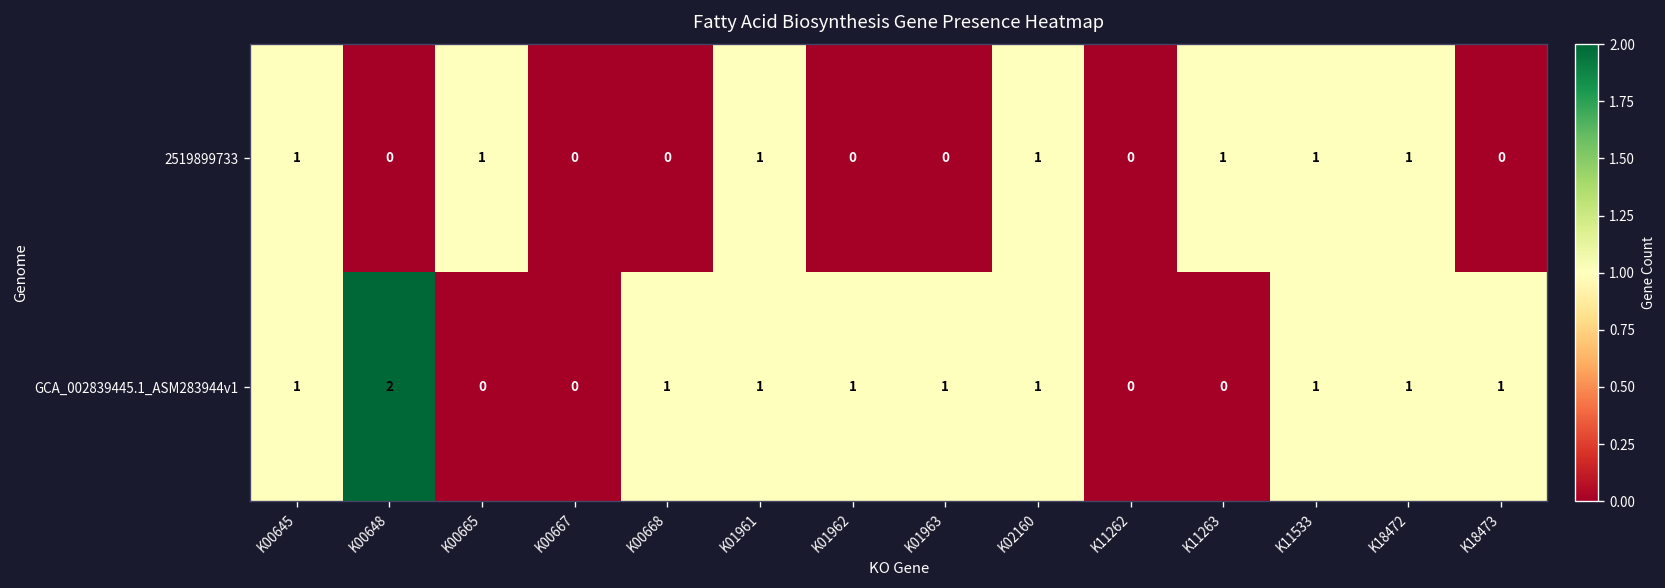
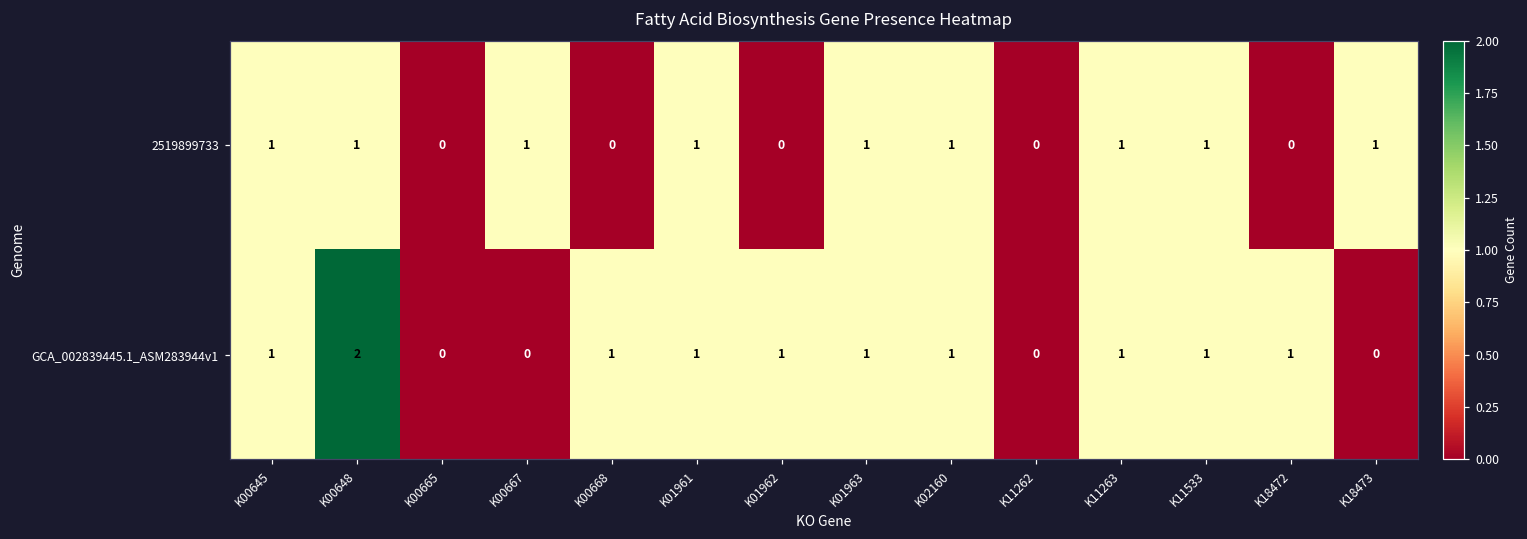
2519899733, K00648: 0 -> 1
2519899733, K00665: 1 -> 0
2519899733, K00667: 0 -> 1
2519899733, K01963: 0 -> 1
2519899733, K18472: 1 -> 0
2519899733, K18473: 0 -> 1
GCA_002839445.1_ASM283944v1, K11263: 0 -> 1
GCA_002839445.1_ASM283944v1, K18473: 1 -> 0
